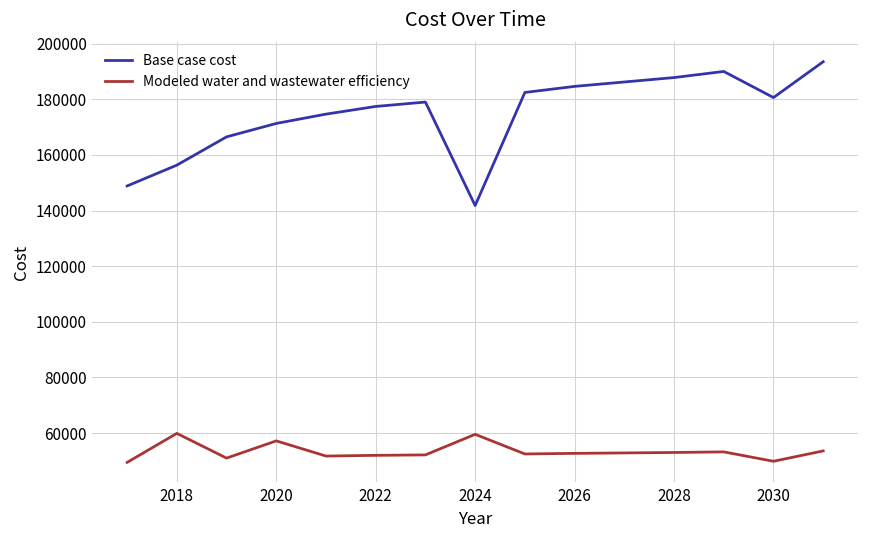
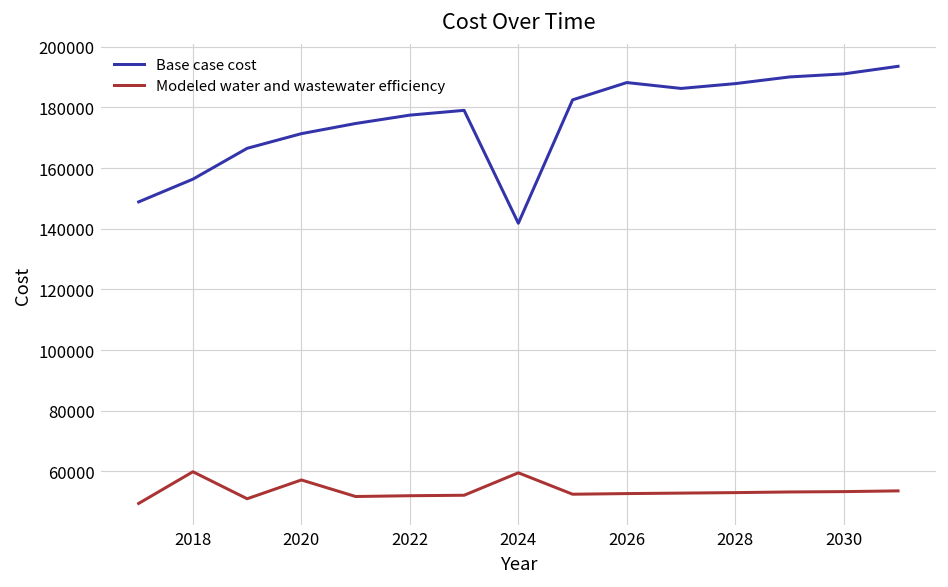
Base case cost, 2026: 185000 -> 188000
Base case cost, 2030: 181000 -> 191000
Modeled water and wastewater efficiency, 2030: 50000 -> 53000
